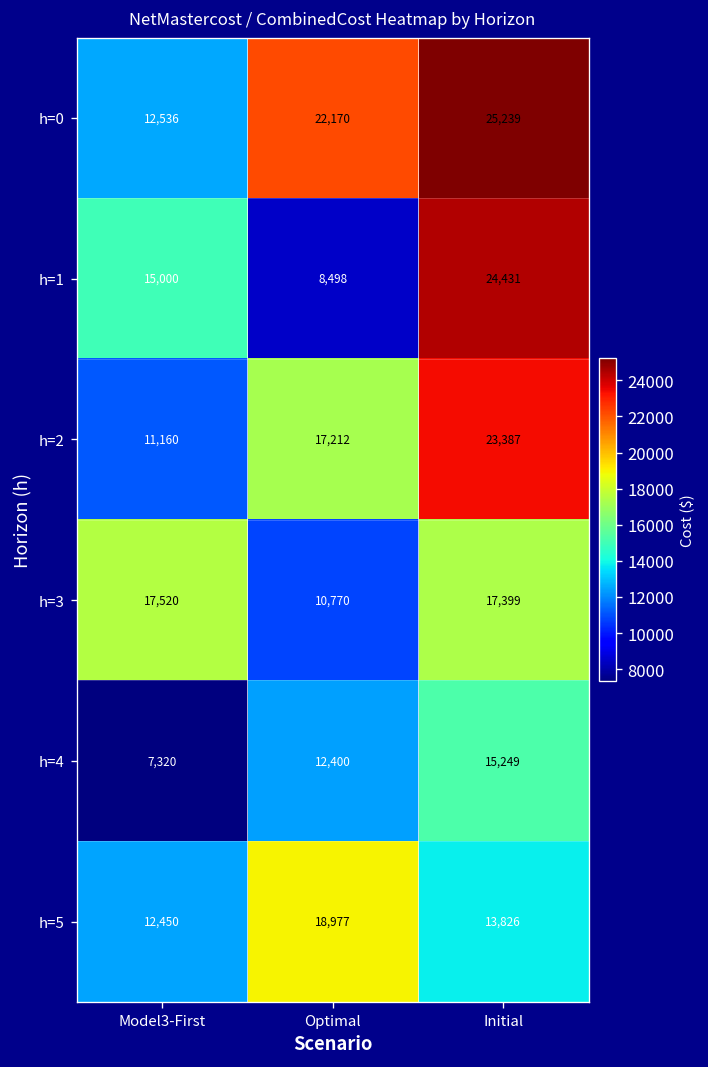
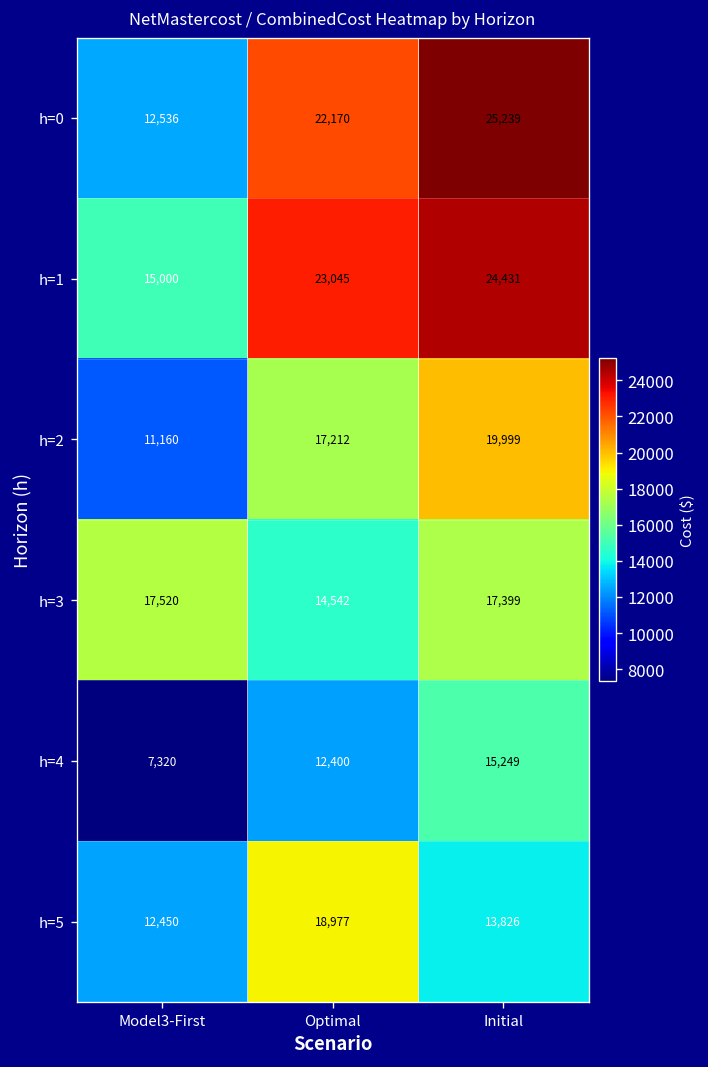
h=1, Optimal: 8,498 -> 23,045
h=2, Initial: 23,387 -> 19,999
h=3, Optimal: 10,770 -> 14,542
